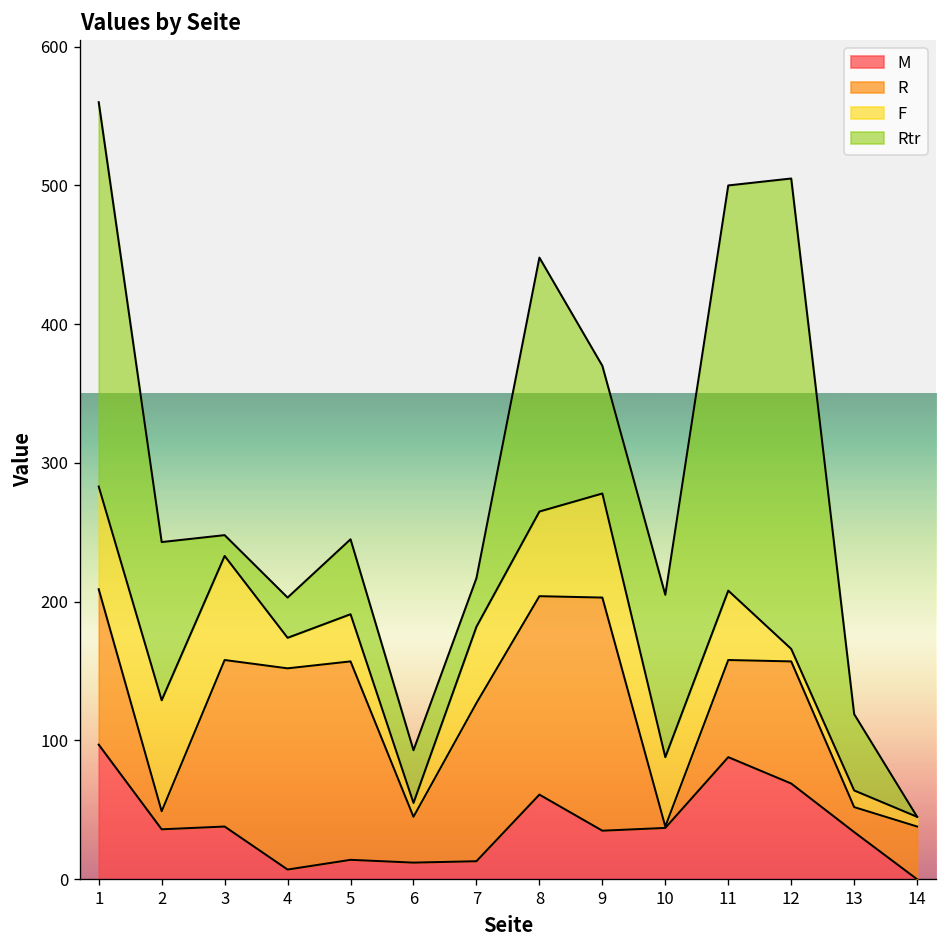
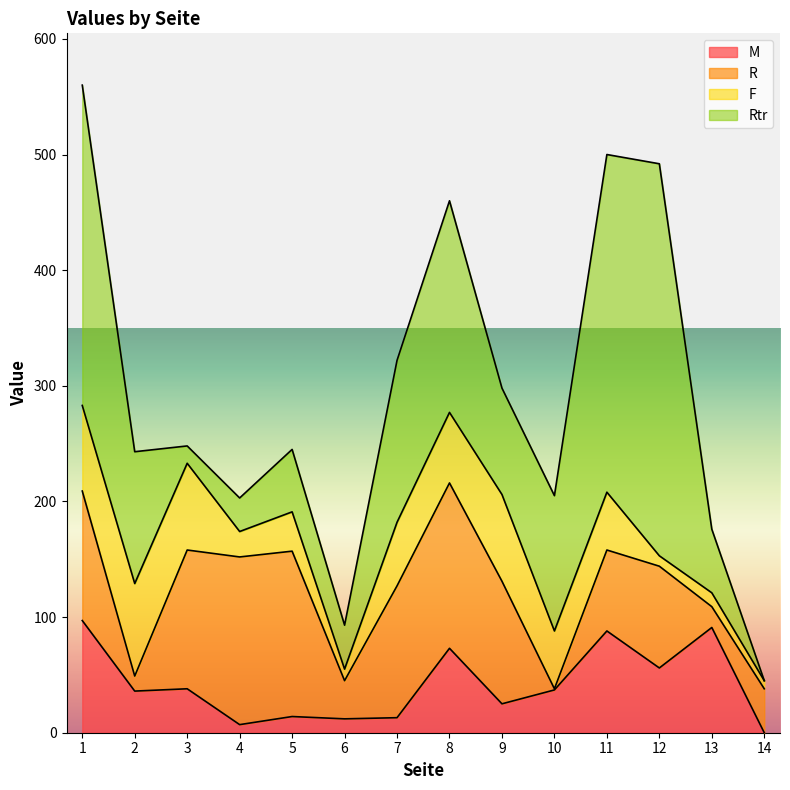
Rtr, 7: 35 -> 140
M, 8: 61 -> 73
M, 9: 35 -> 25
R, 9: 168 -> 106
M, 12: 69 -> 56
M, 13: 34 -> 91
